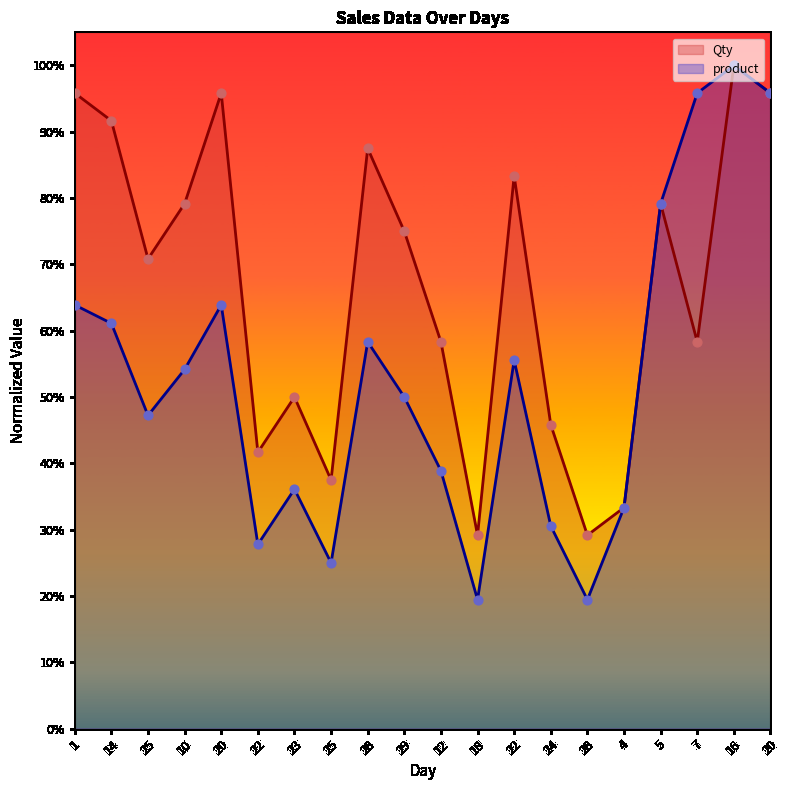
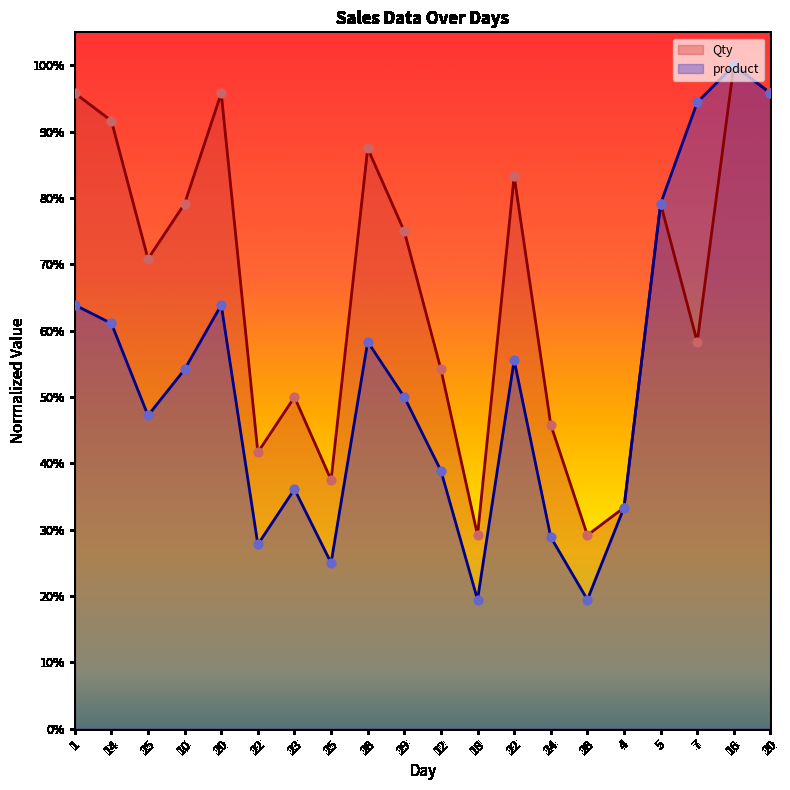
Qty, 12: 58% -> 54%
product, 24: 31% -> 29%
product, 7: 96% -> 94%
